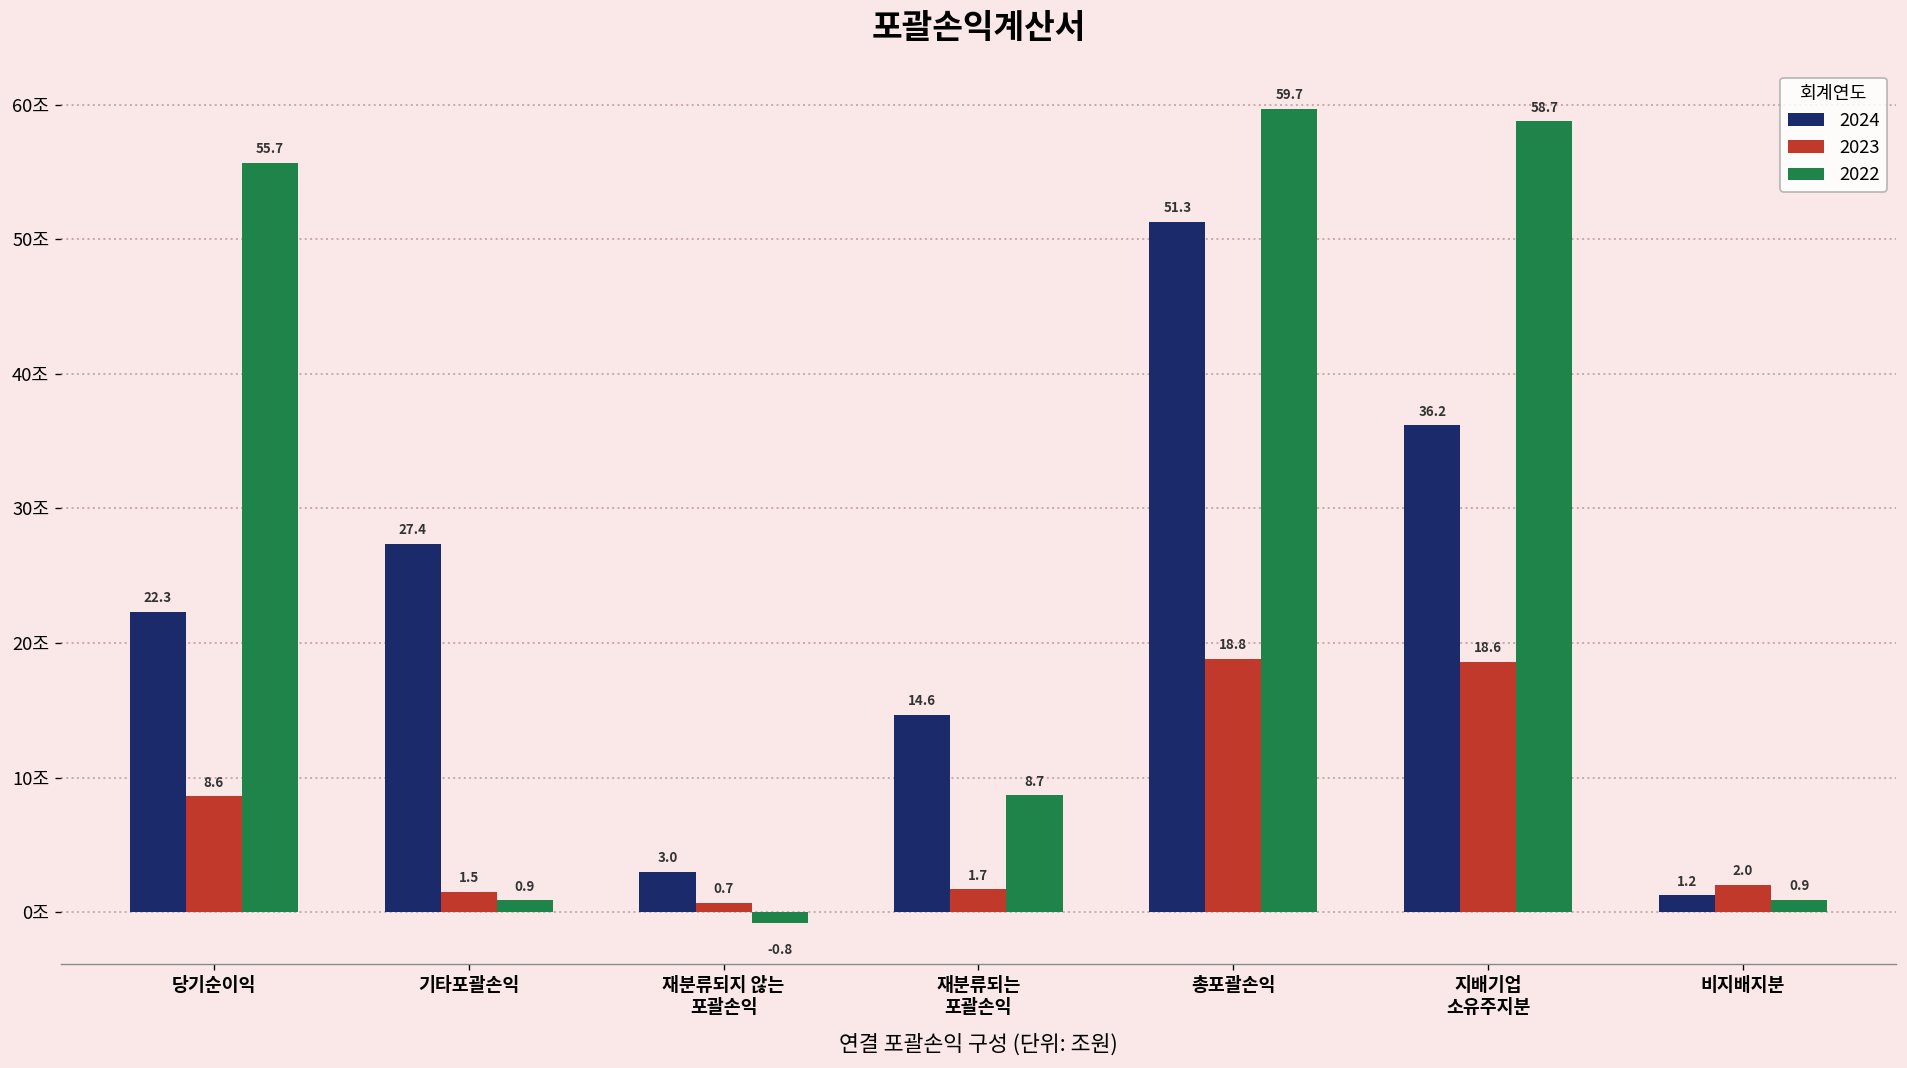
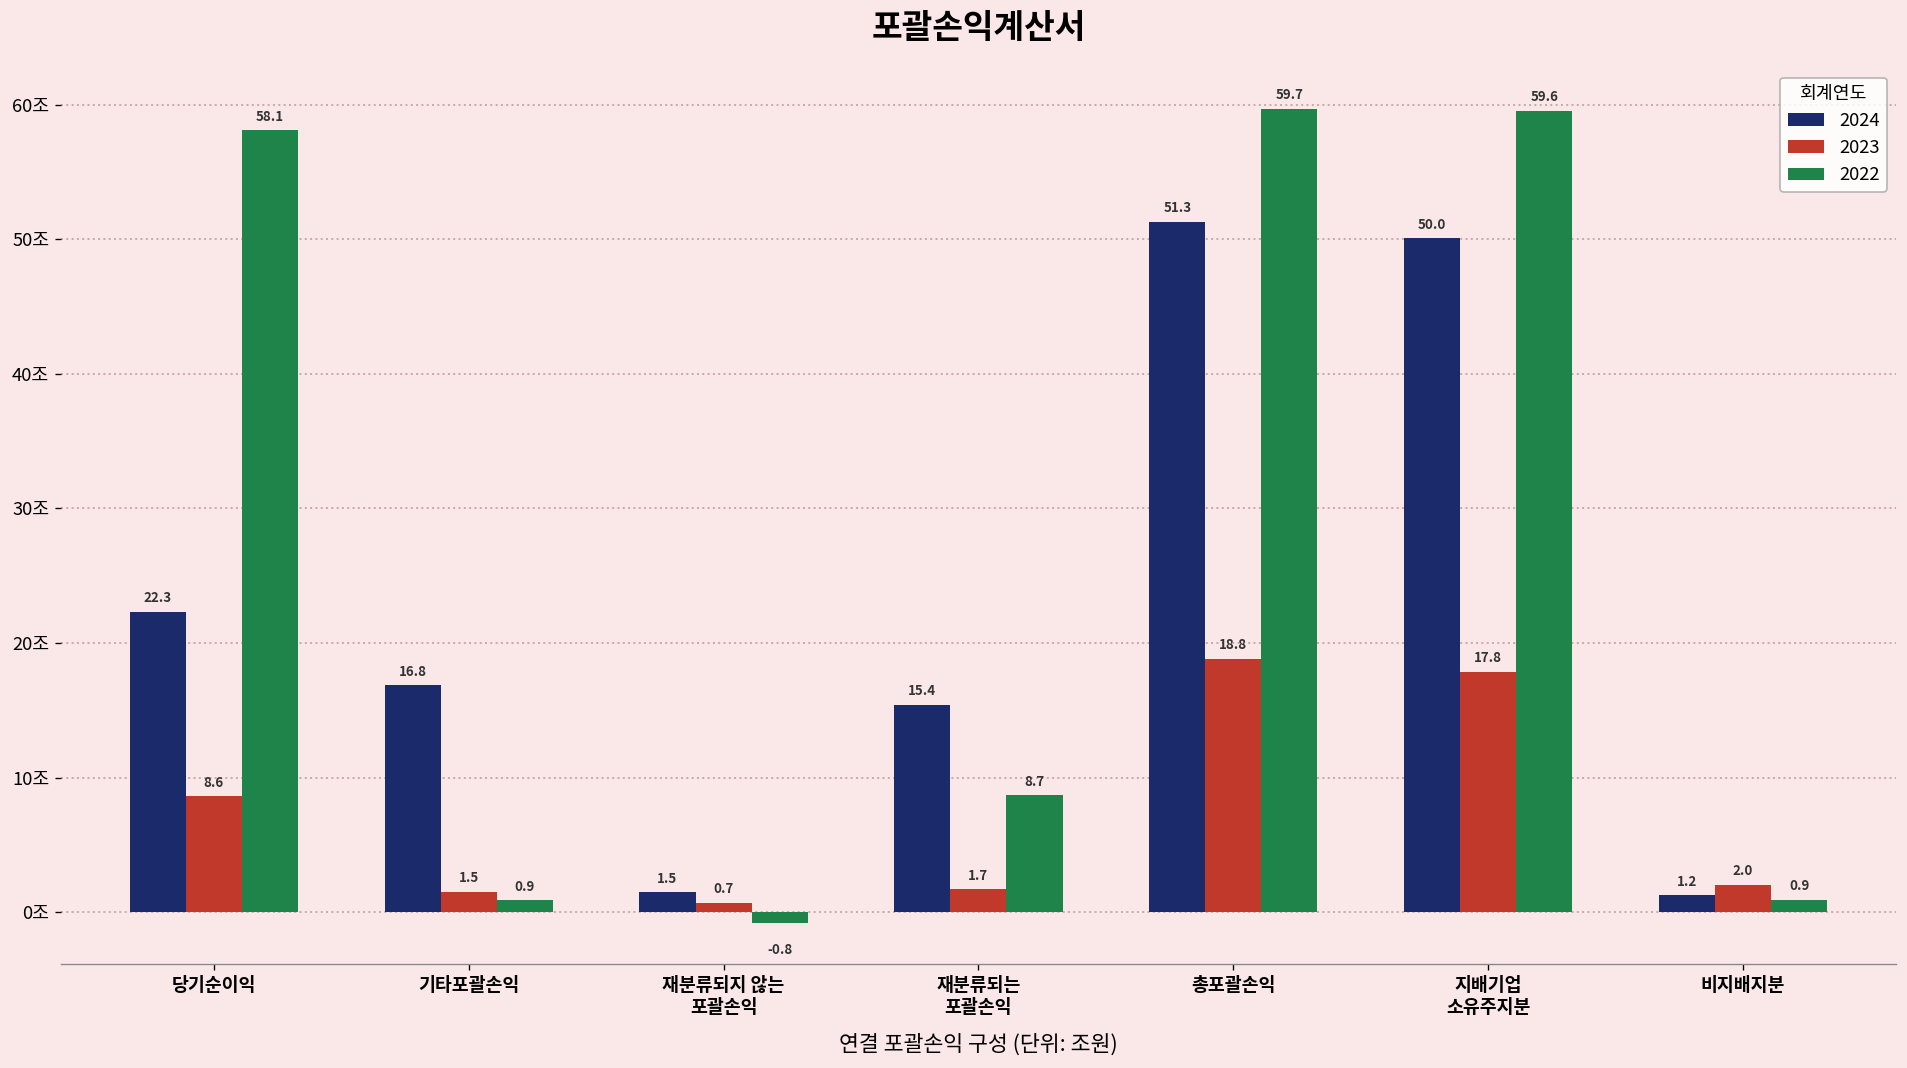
2022, 당기순이익: 55.7 -> 58.1
2024, 기타포괄손익: 27.4 -> 16.8
2024, 재분류되지 않는 포괄손익: 3.0 -> 1.5
2024, 재분류되는 포괄손익: 14.6 -> 15.4
2024, 지배기업 소유주지분: 36.2 -> 50.0
2023, 지배기업 소유주지분: 18.6 -> 17.8
2022, 지배기업 소유주지분: 58.7 -> 59.6
